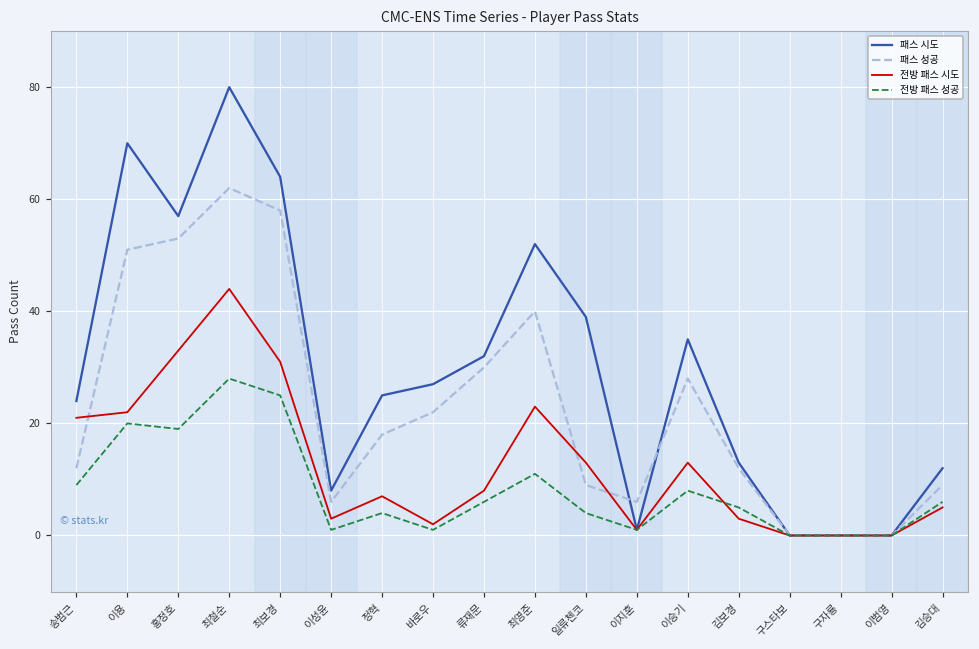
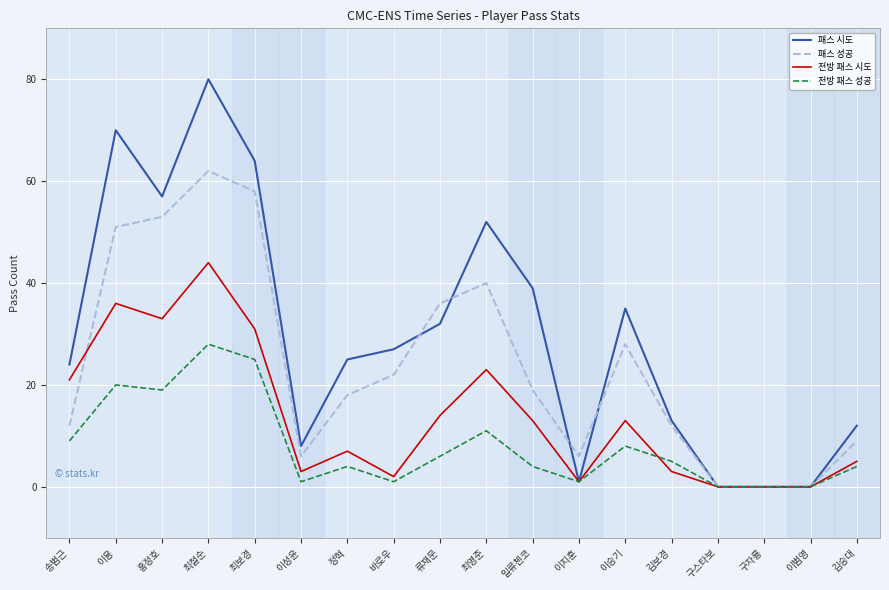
전방 패스 시도, 이용: 22 -> 36
패스 성공, 류재문: 30 -> 36
전방 패스 시도, 류재문: 8 -> 14
패스 성공, 일류첸코: 9 -> 19
전방 패스 성공, 김승대: 6 -> 4
